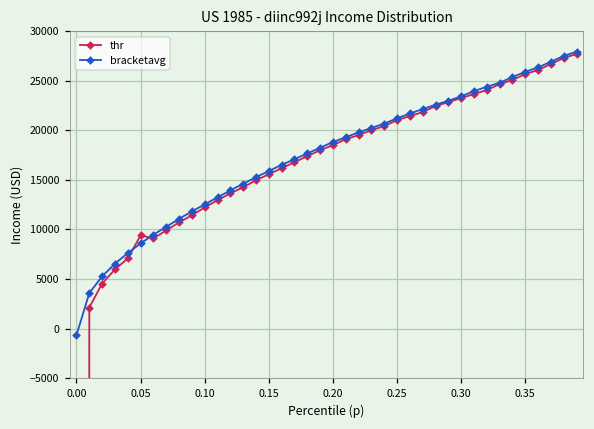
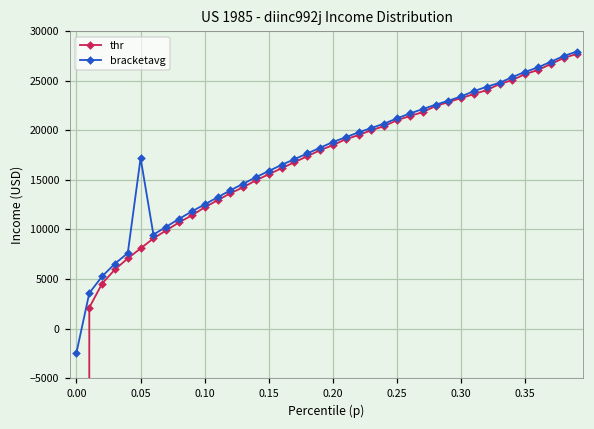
bracketavg, 0.00: -1000 -> -2000
thr, 0.05: 9000 -> 8000
bracketavg, 0.05: 9000 -> 17000
